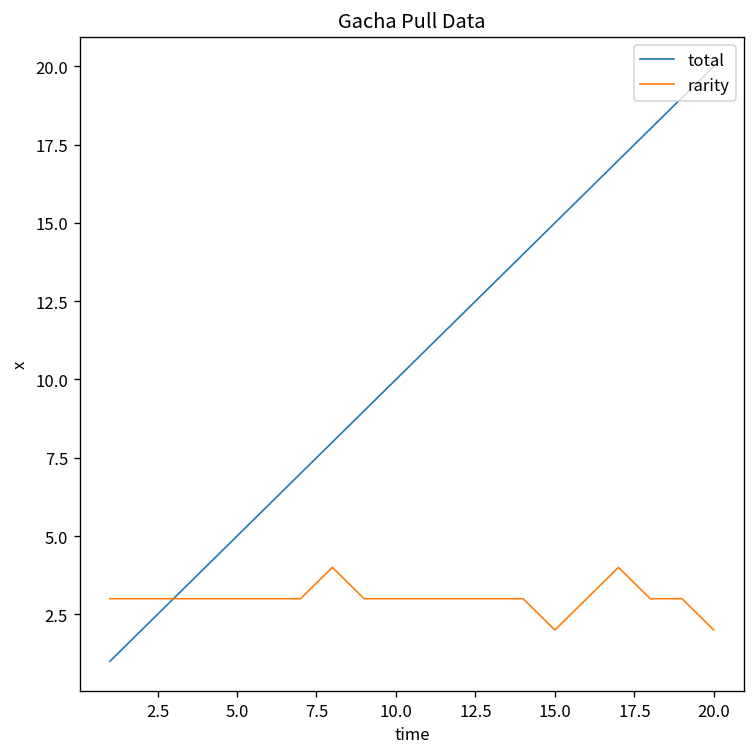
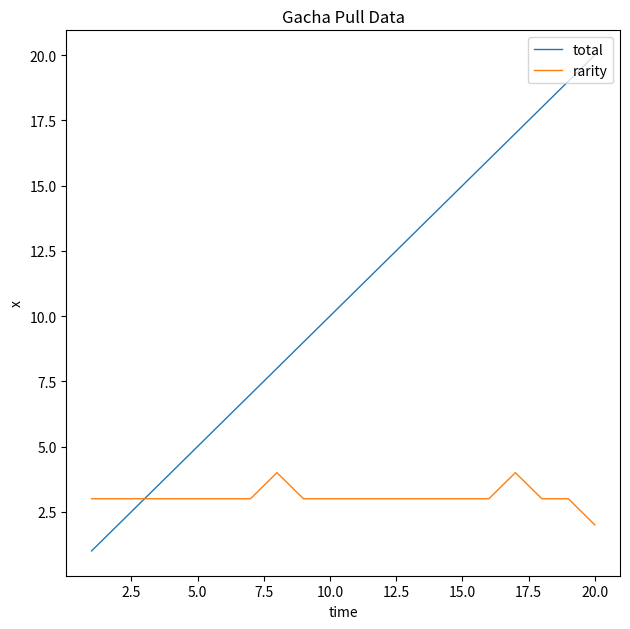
rarity, 15.0: 2 -> 3
